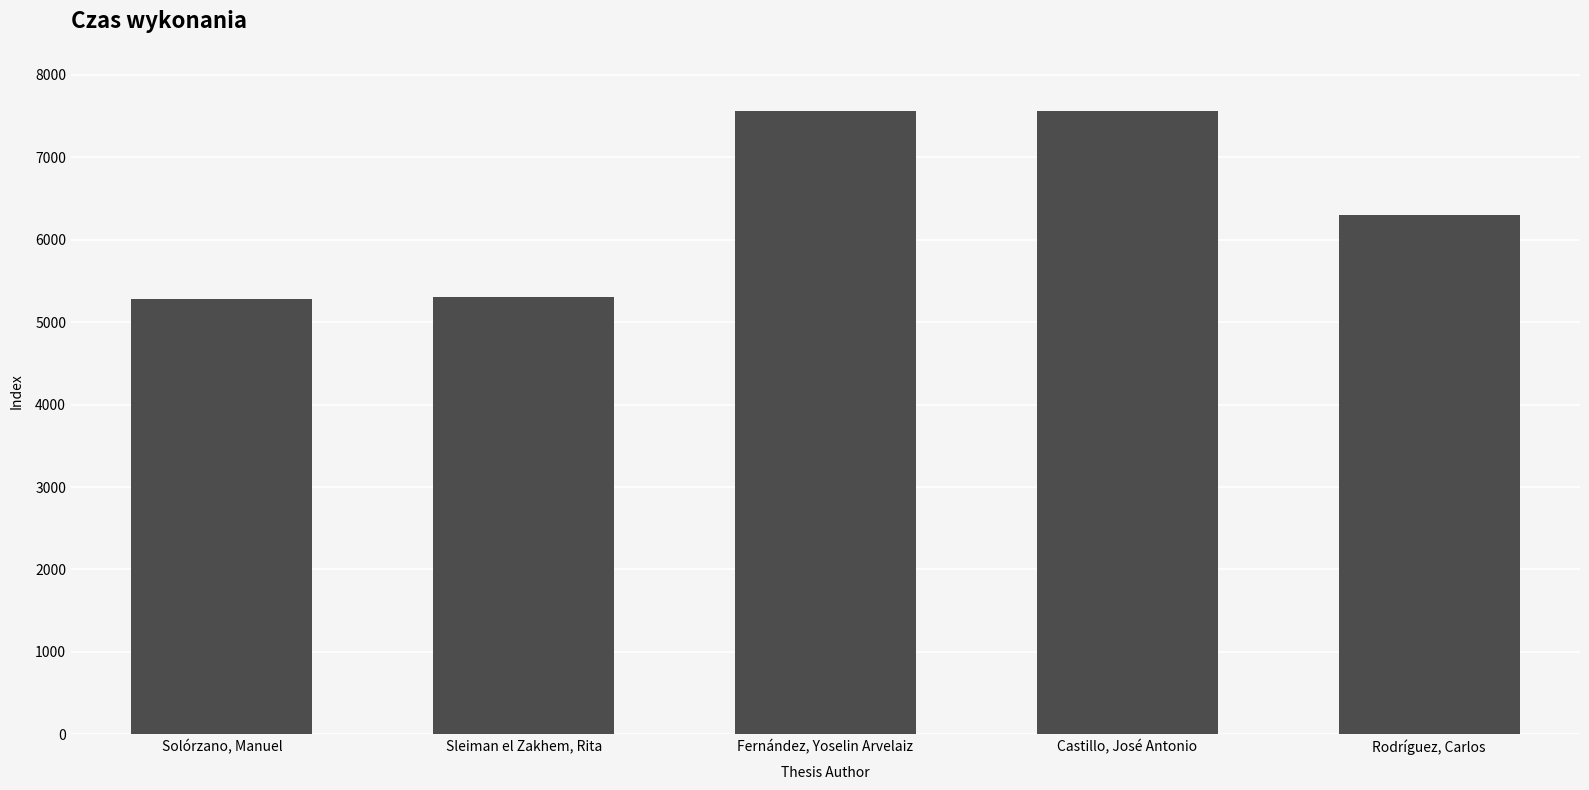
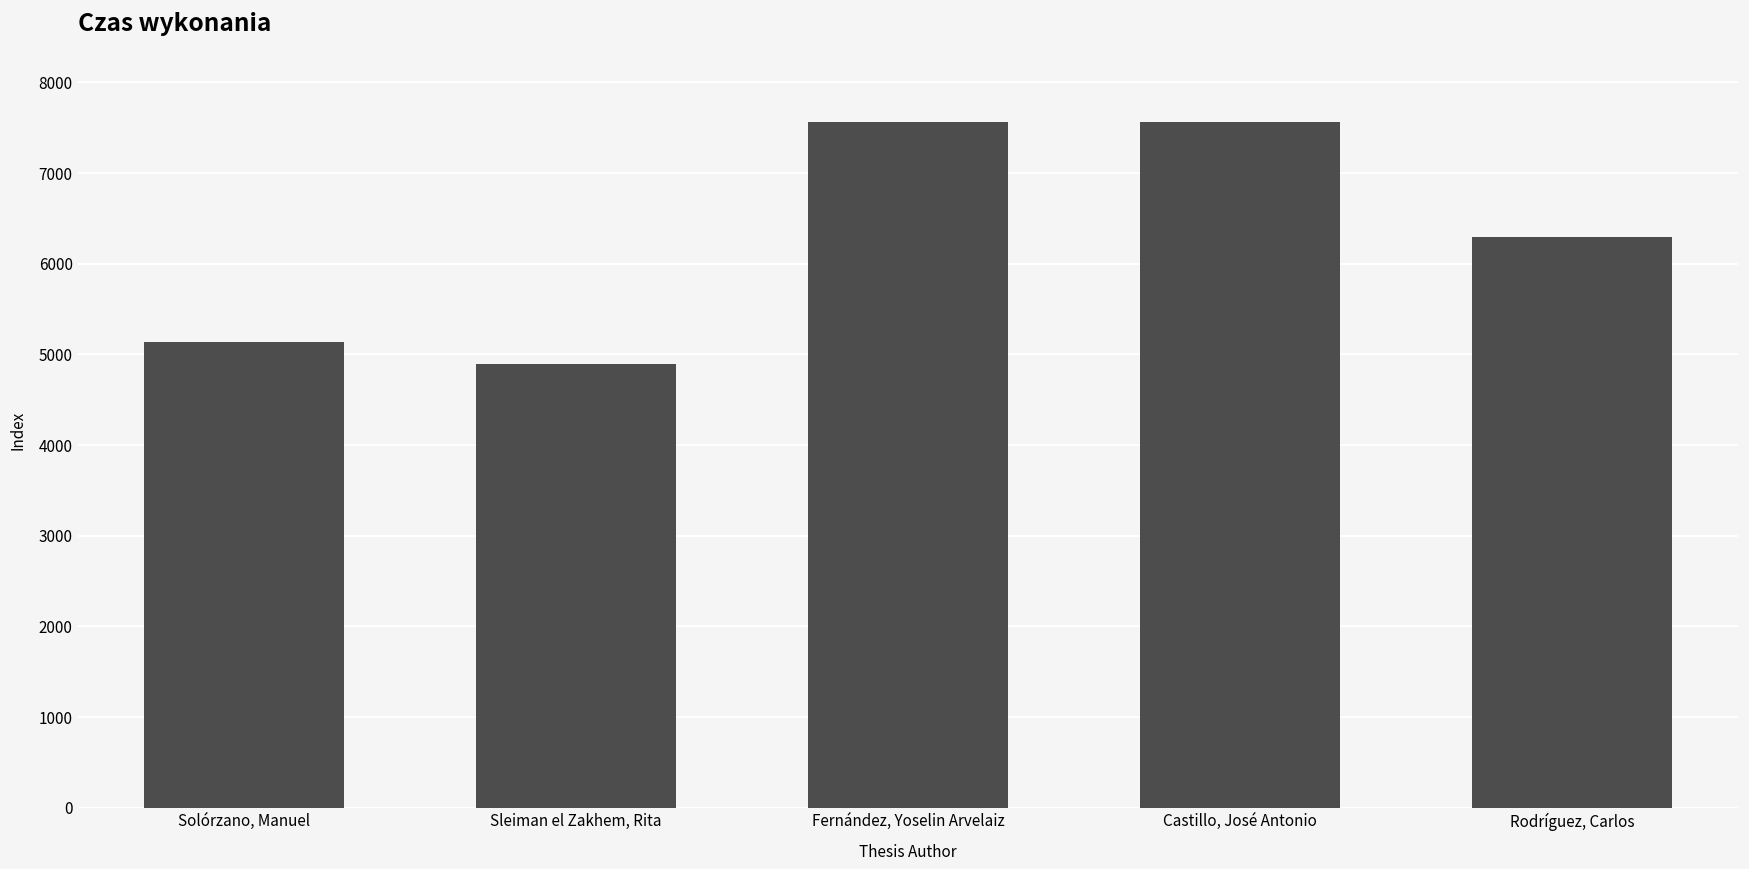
Solórzano, Manuel: 5300 -> 5100
Sleiman el Zakhem, Rita: 5300 -> 4900
